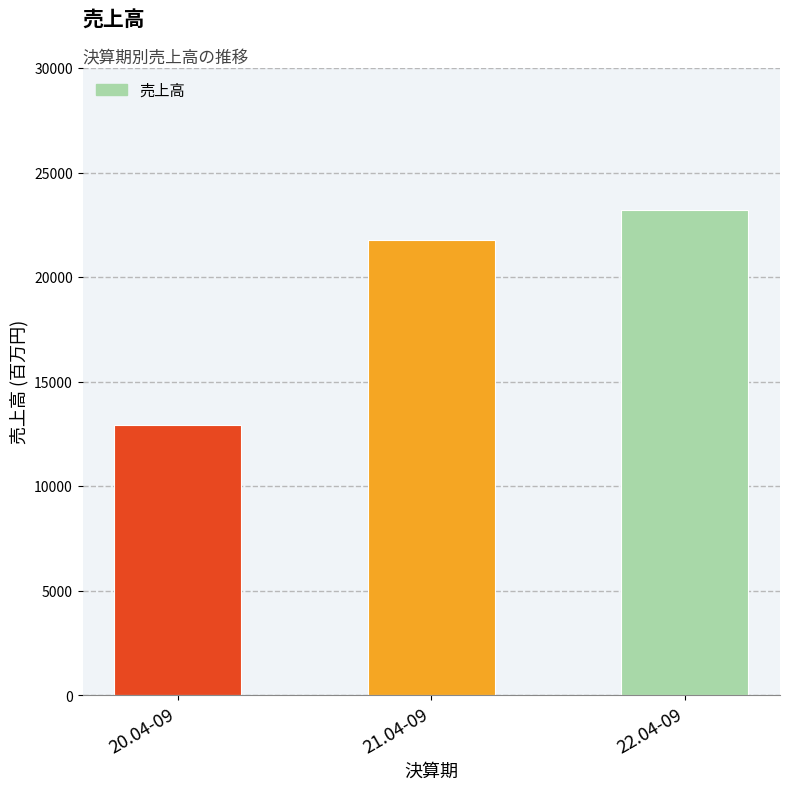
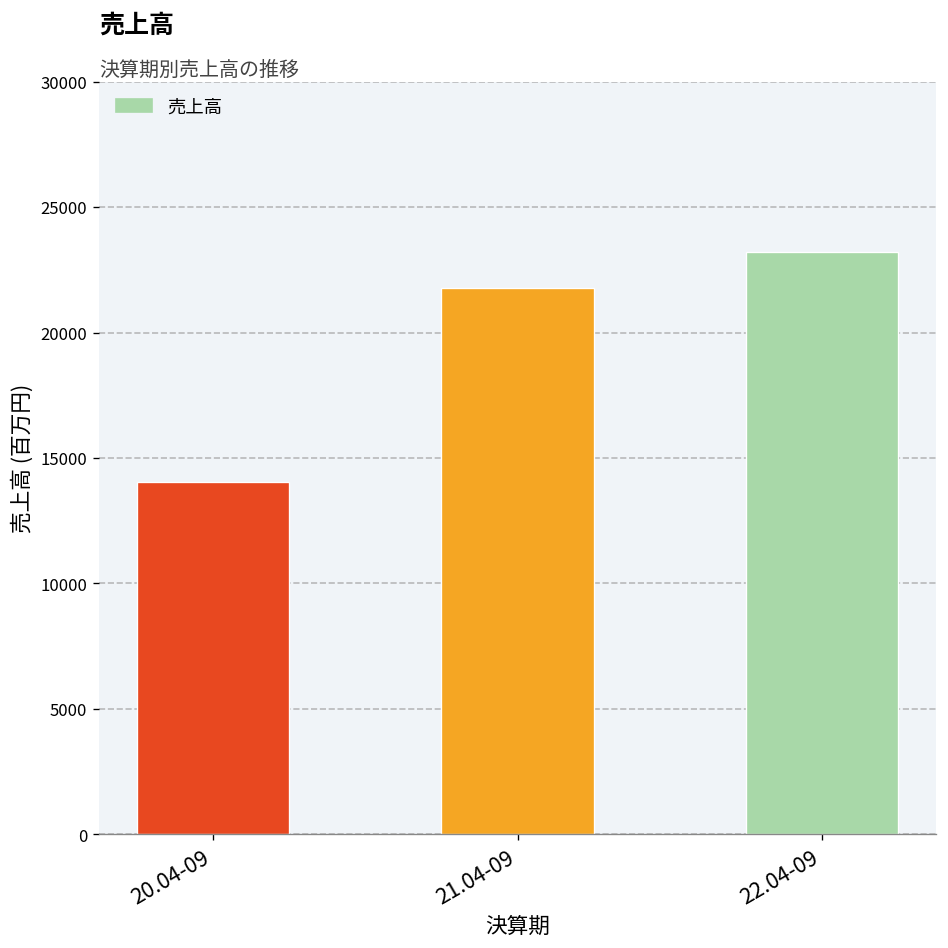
20.04-09: 12900 -> 14000
